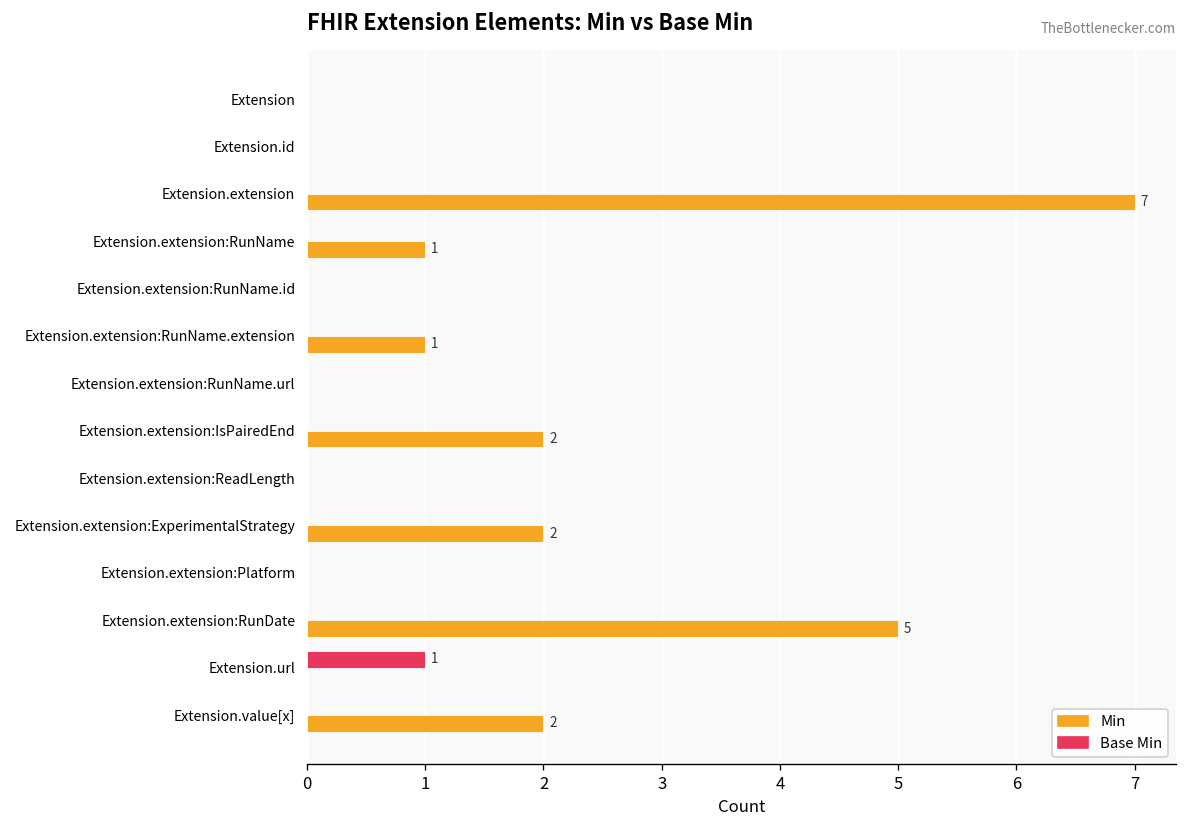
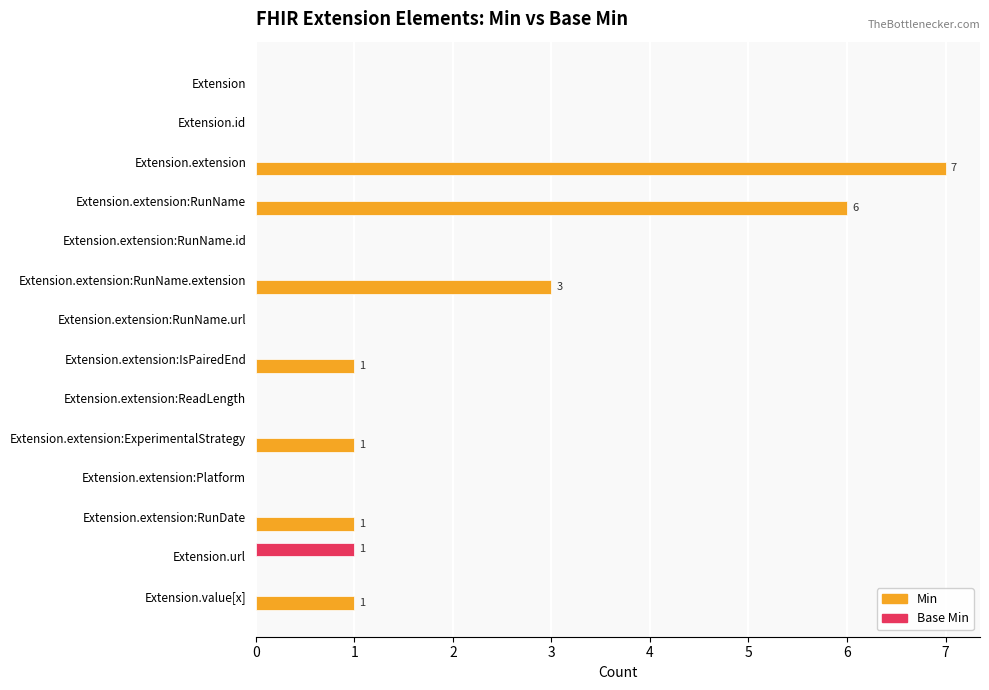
Min, Extension.extension:RunName: 1 -> 6
Min, Extension.extension:RunName.extension: 1 -> 3
Min, Extension.extension:IsPairedEnd: 2 -> 1
Min, Extension.extension:ExperimentalStrategy: 2 -> 1
Min, Extension.extension:RunDate: 5 -> 1
Min, Extension.value[x]: 2 -> 1
